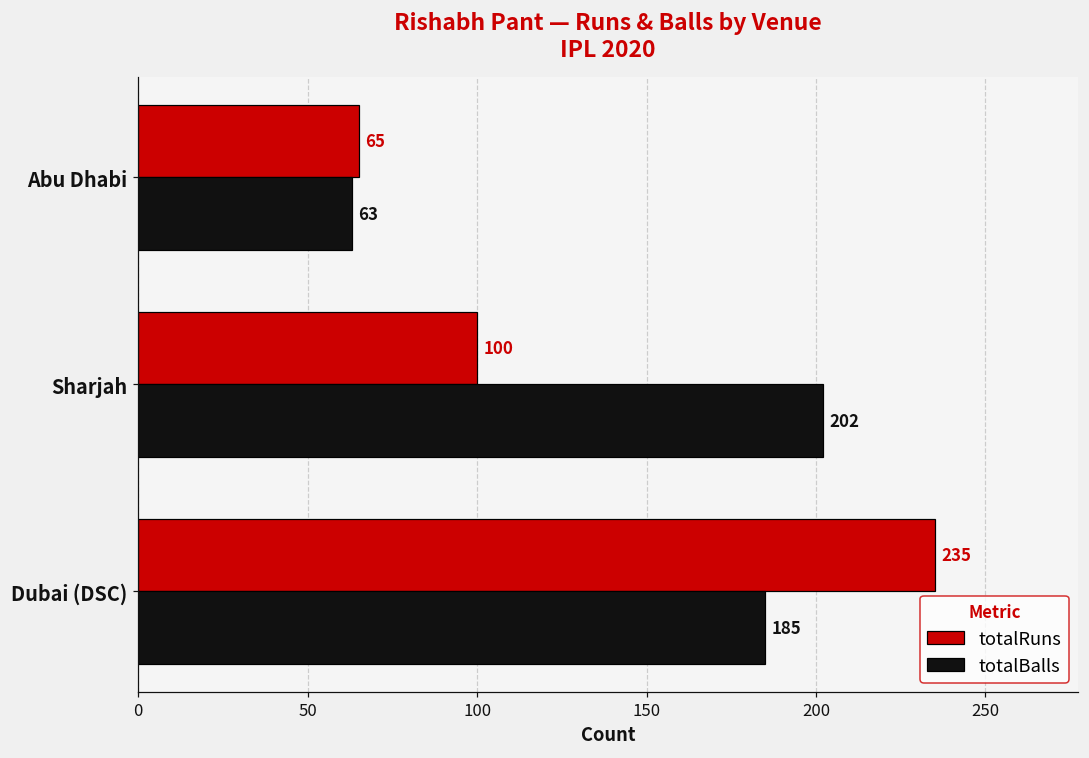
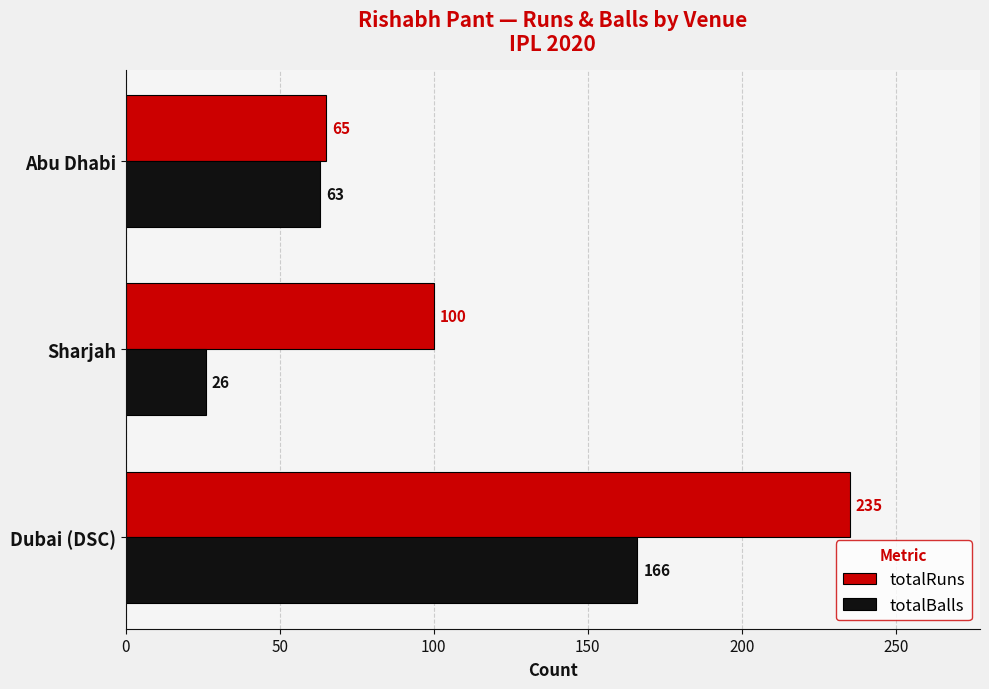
totalBalls, Sharjah: 202 -> 26
totalBalls, Dubai (DSC): 185 -> 166
